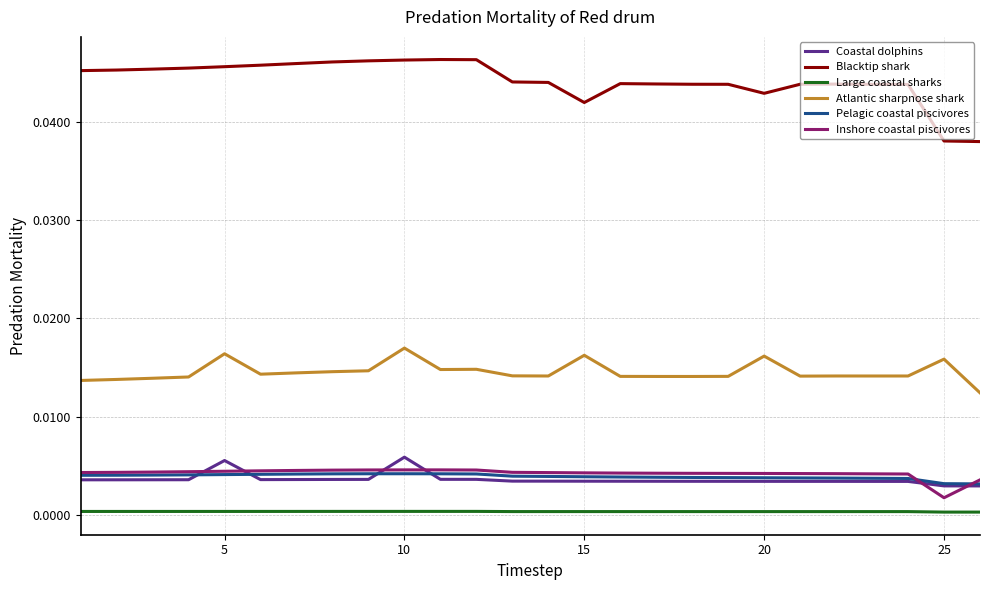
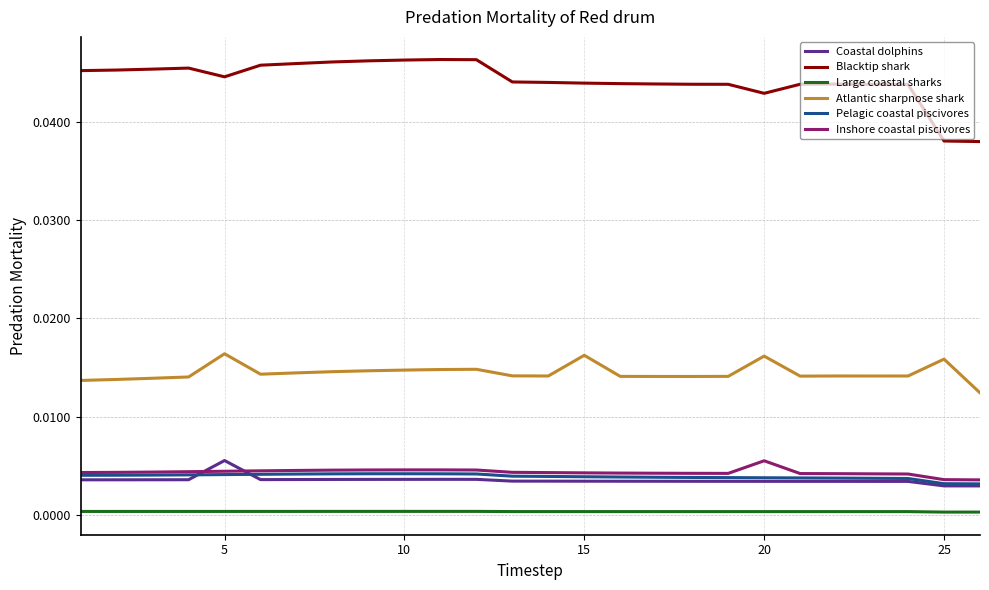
Blacktip shark, 5: 0.046 -> 0.045
Coastal dolphins, 10: 0.006 -> 0.004
Atlantic sharpnose shark, 10: 0.017 -> 0.015
Blacktip shark, 15: 0.042 -> 0.044
Inshore coastal piscivores, 20: 0.004 -> 0.006
Inshore coastal piscivores, 25: 0.002 -> 0.004
